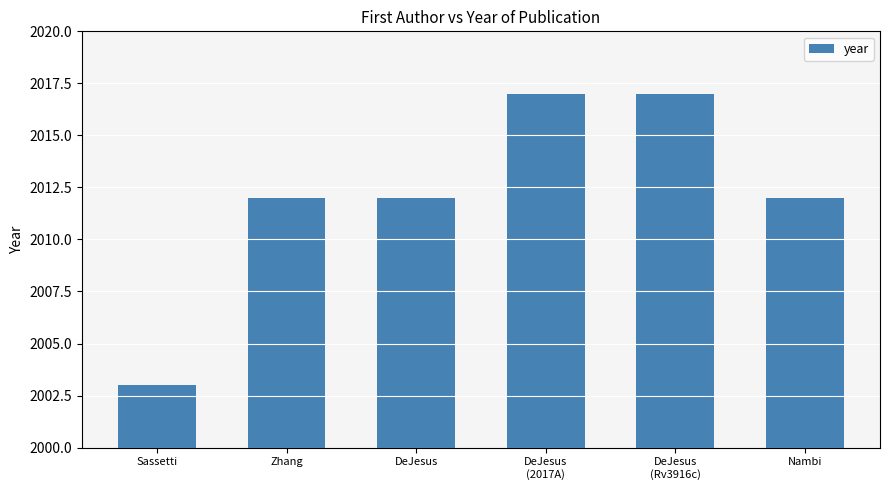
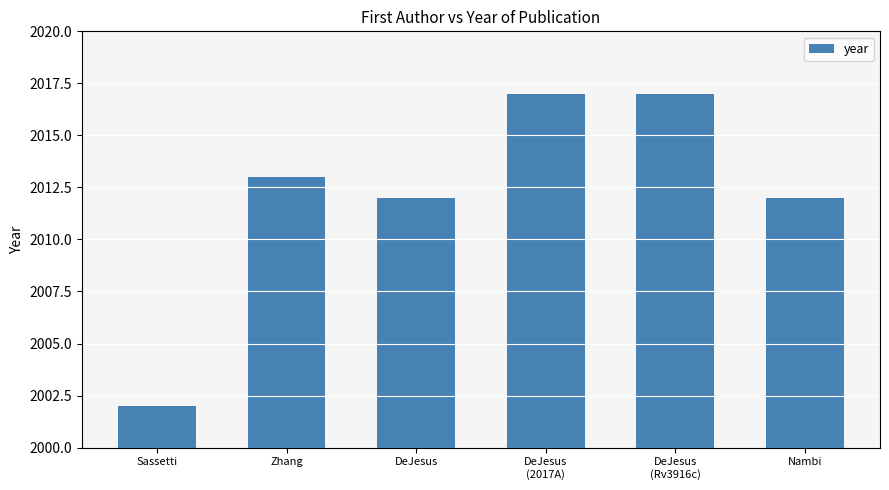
Sassetti: 2003 -> 2002
Zhang: 2012 -> 2013
